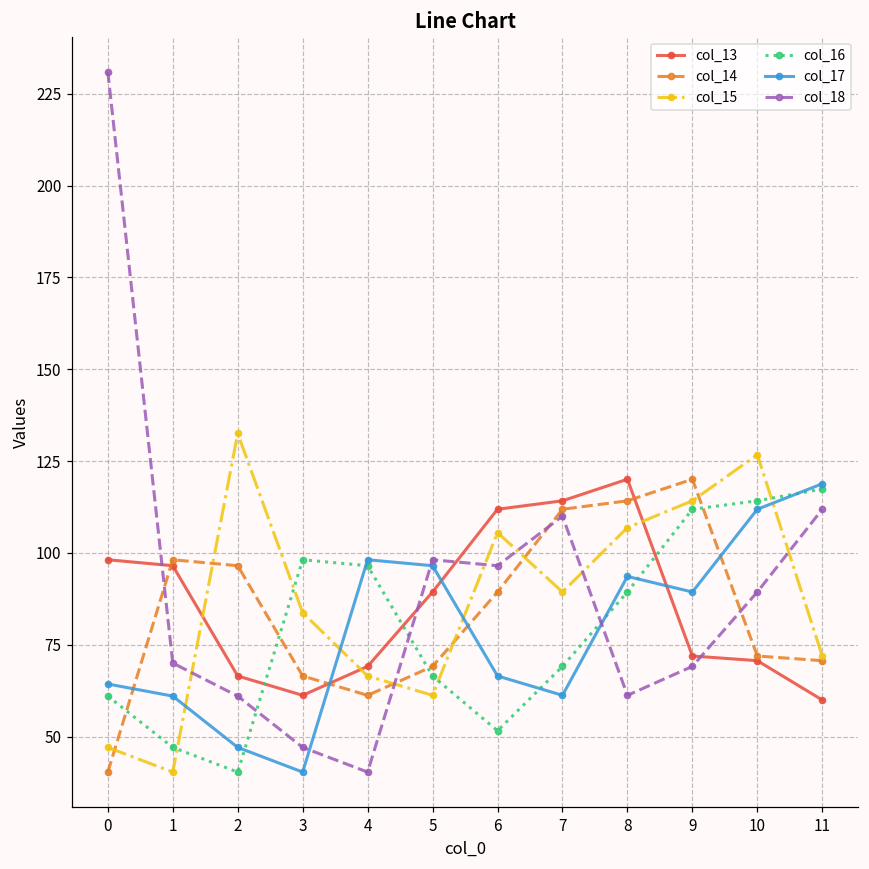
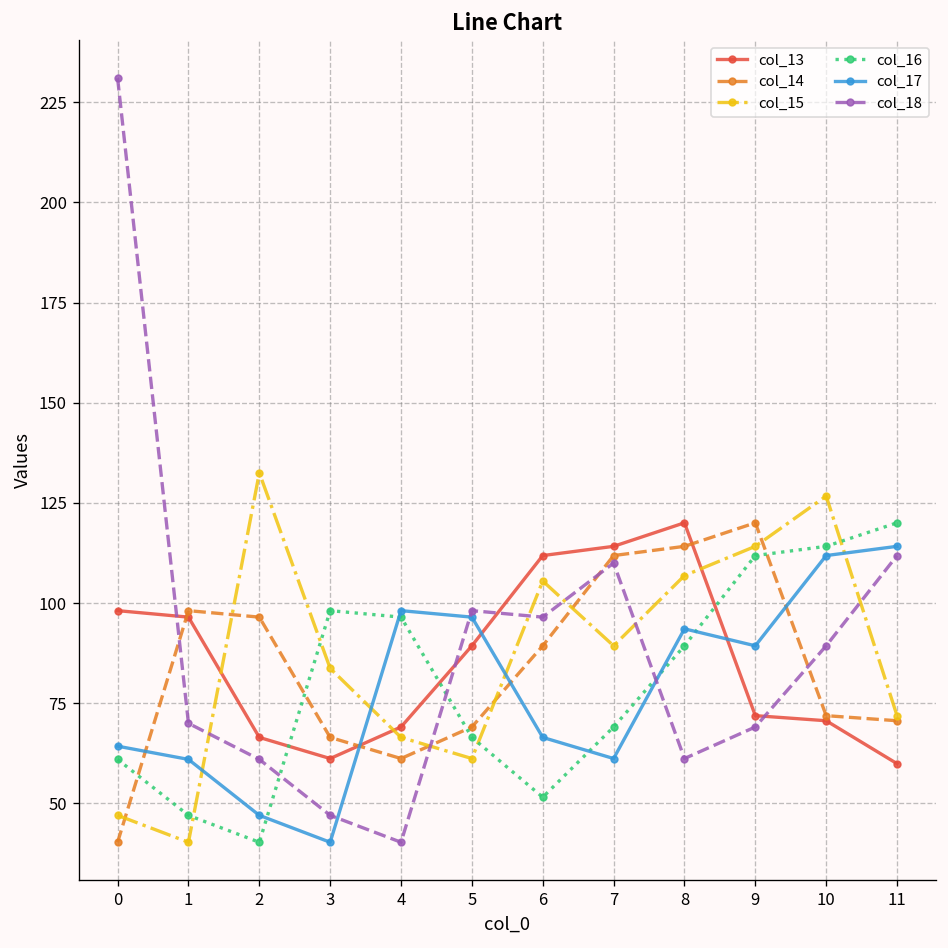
col_16, 11: 117 -> 120
col_17, 11: 119 -> 114
